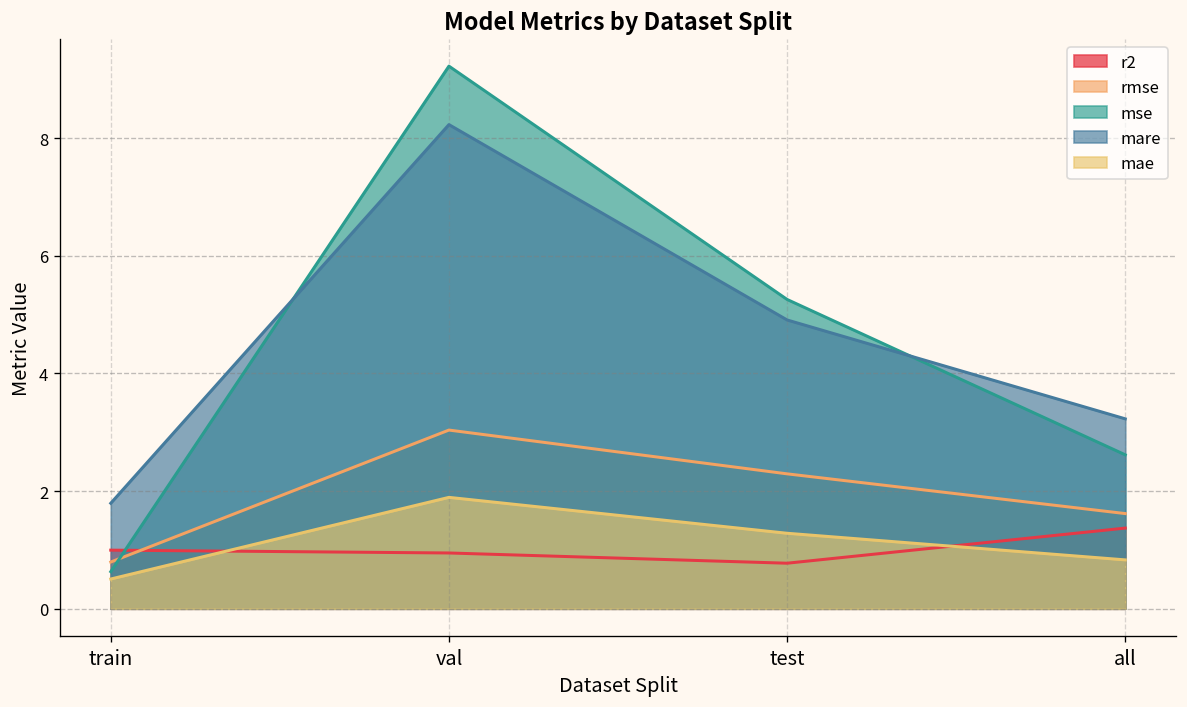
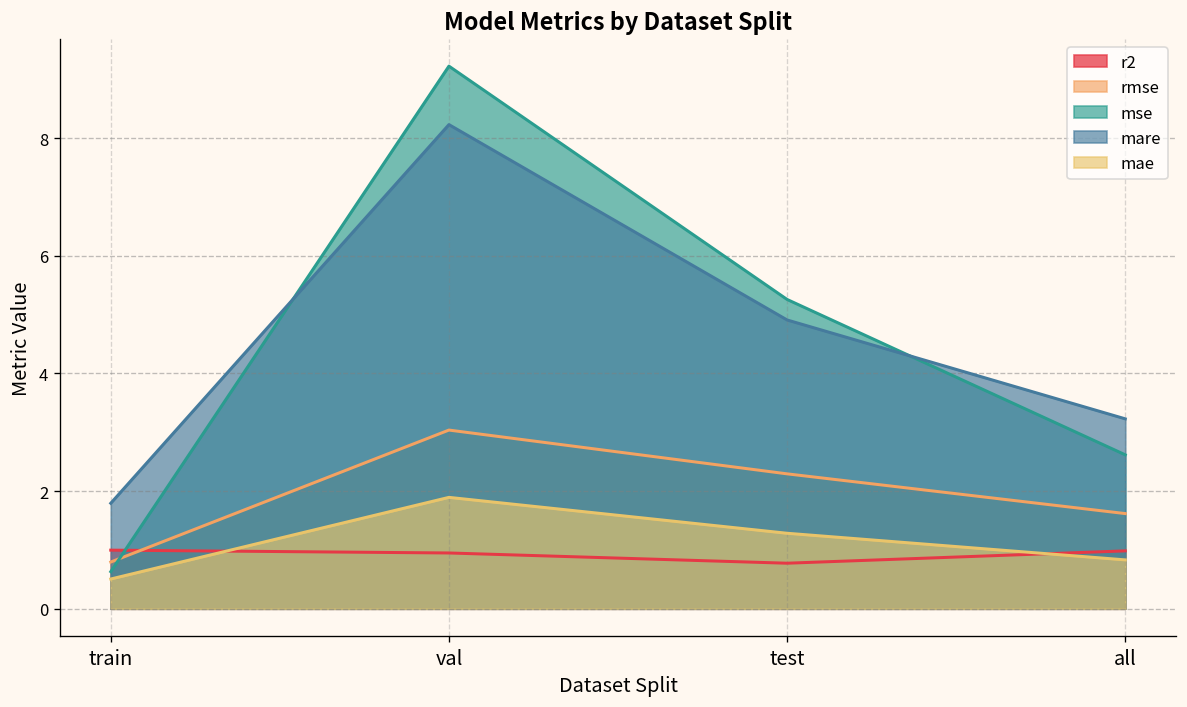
r2, all: 1.4 -> 1.0
